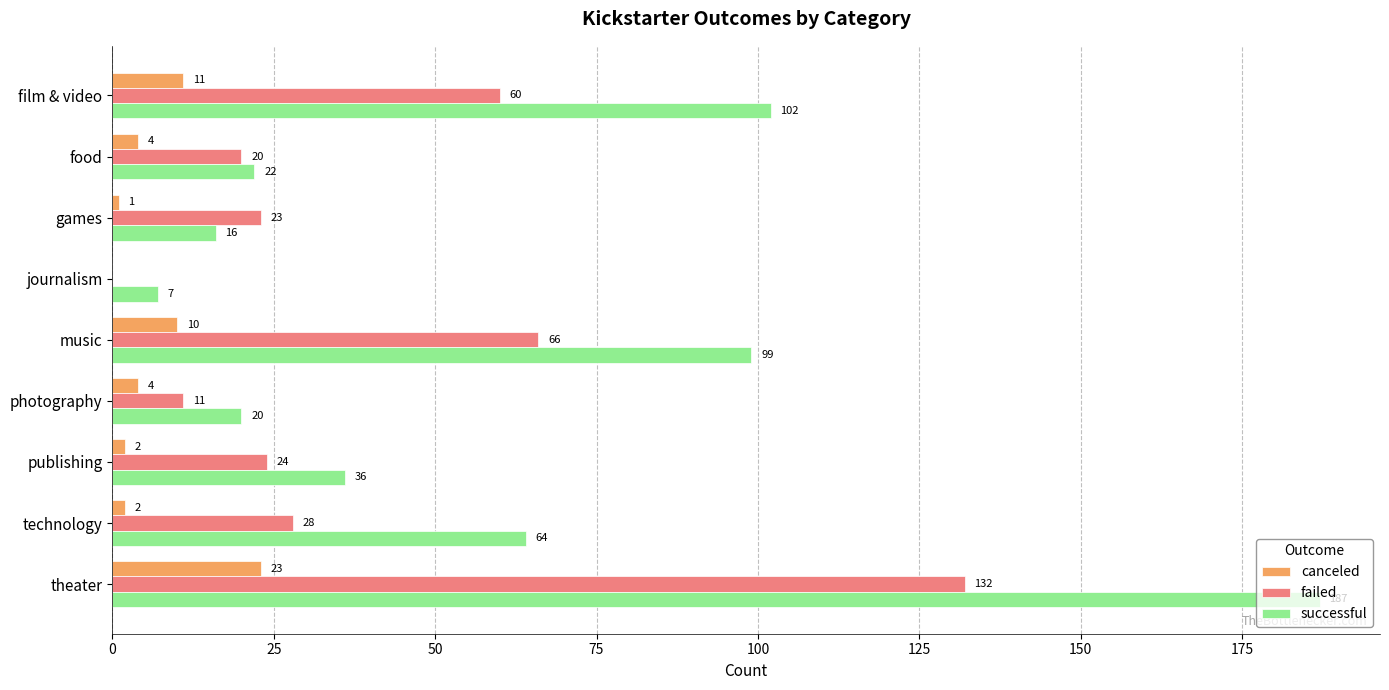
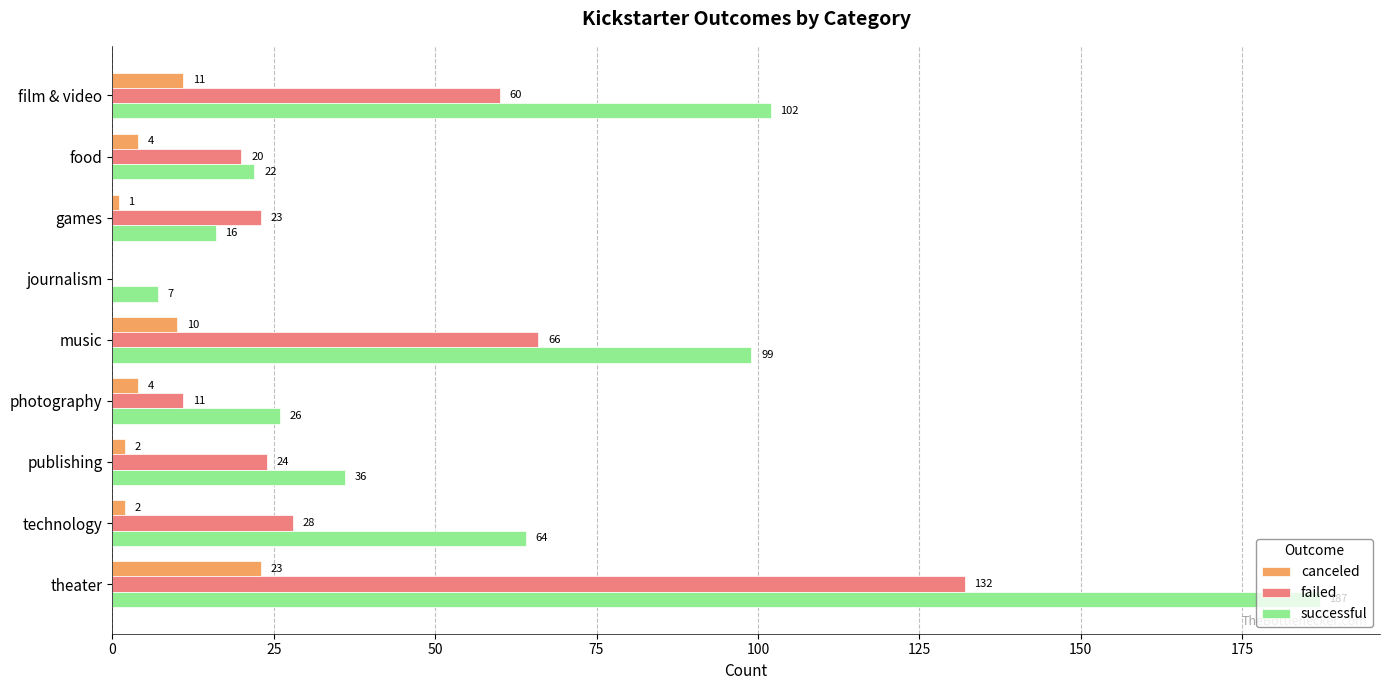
successful, photography: 20 -> 26
